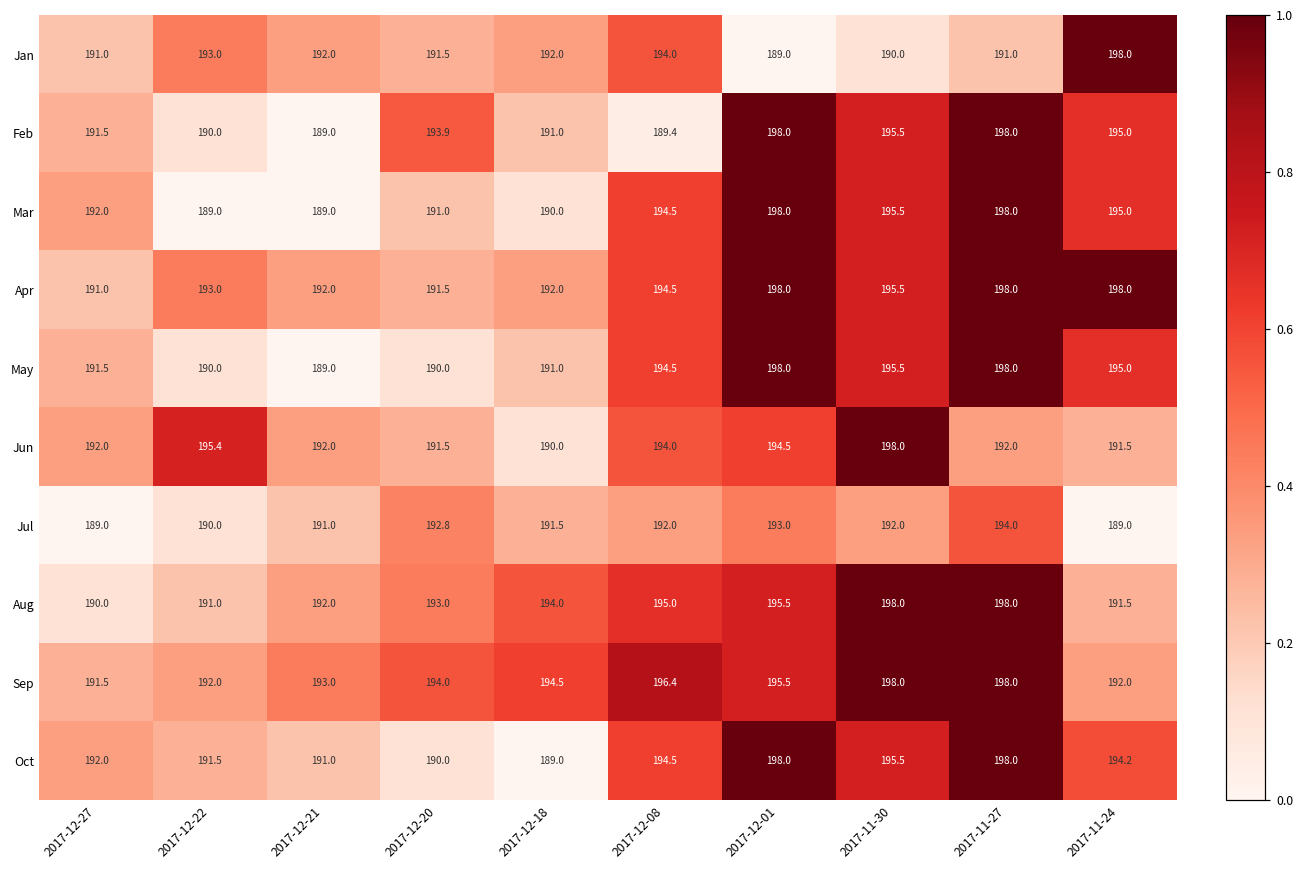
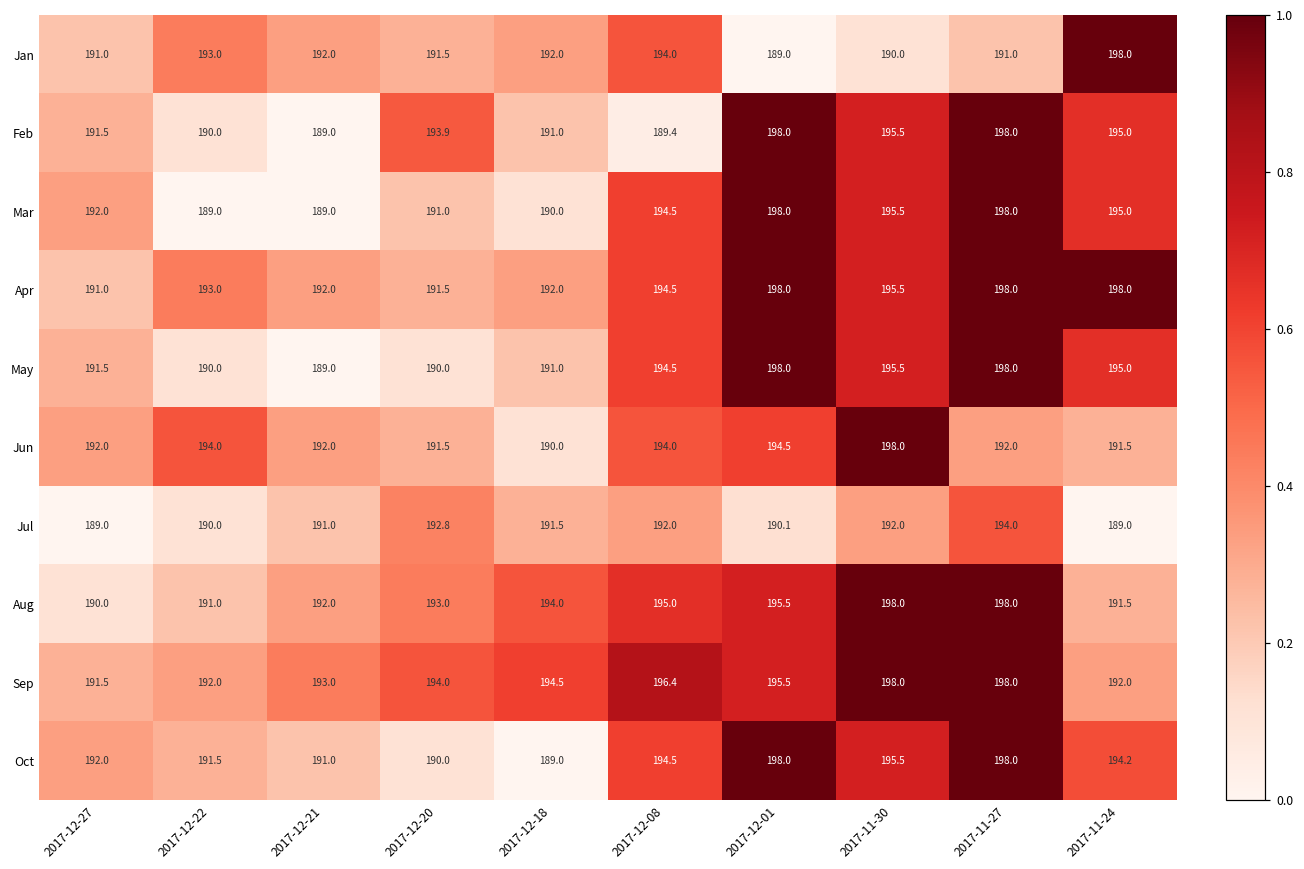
Jun, 2017-12-22: 195.4 -> 194.0
Jul, 2017-12-01: 193.0 -> 190.1
